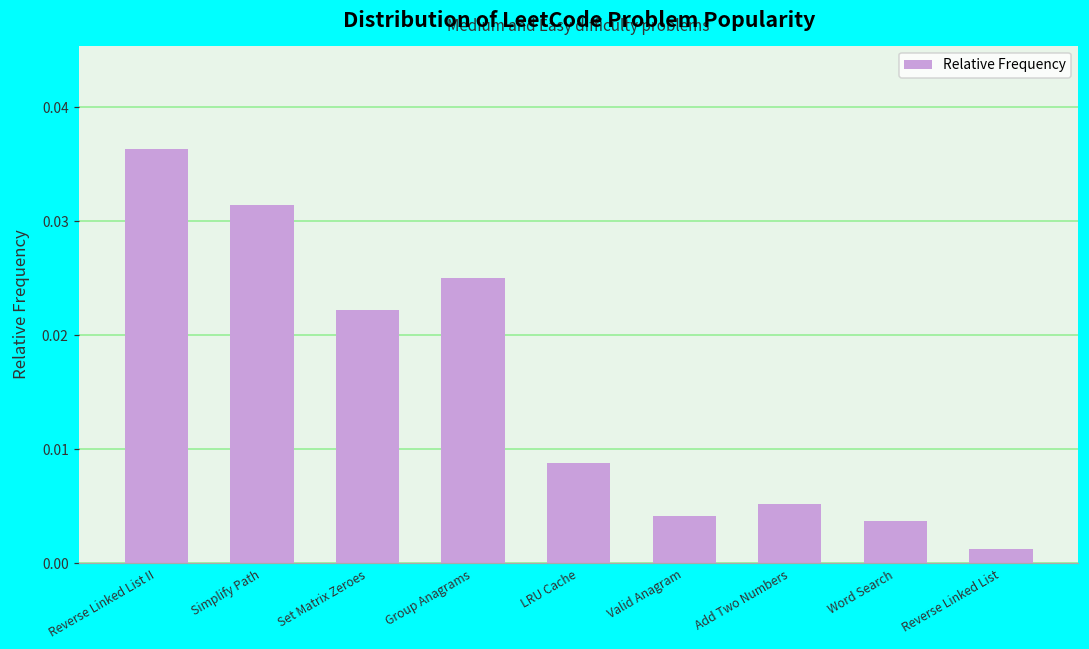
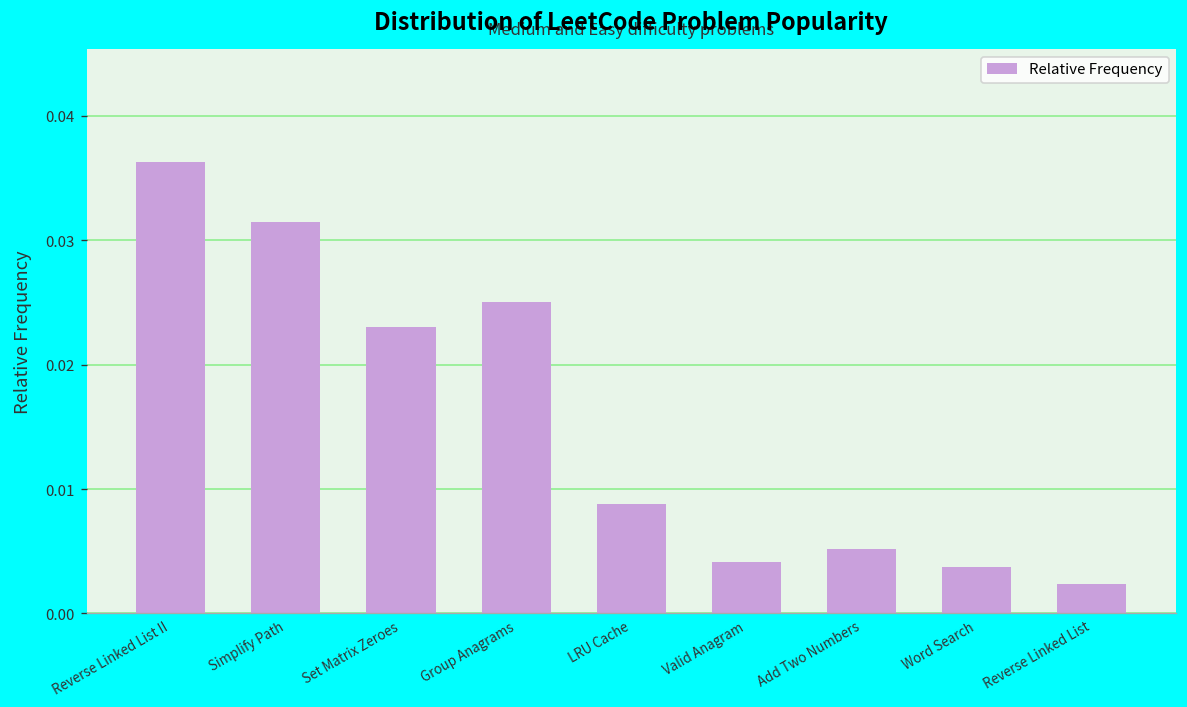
Set Matrix Zeroes: 0.0222 -> 0.0230
Reverse Linked List: 0.0013 -> 0.0023
